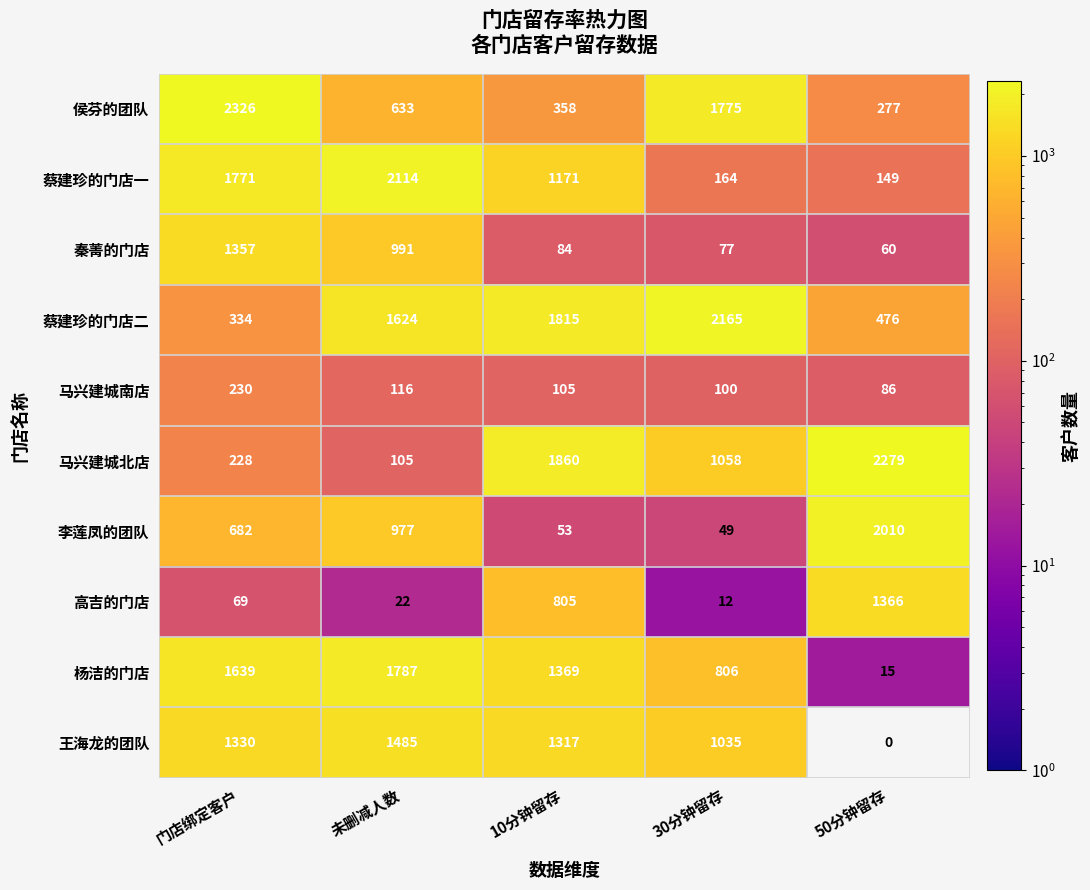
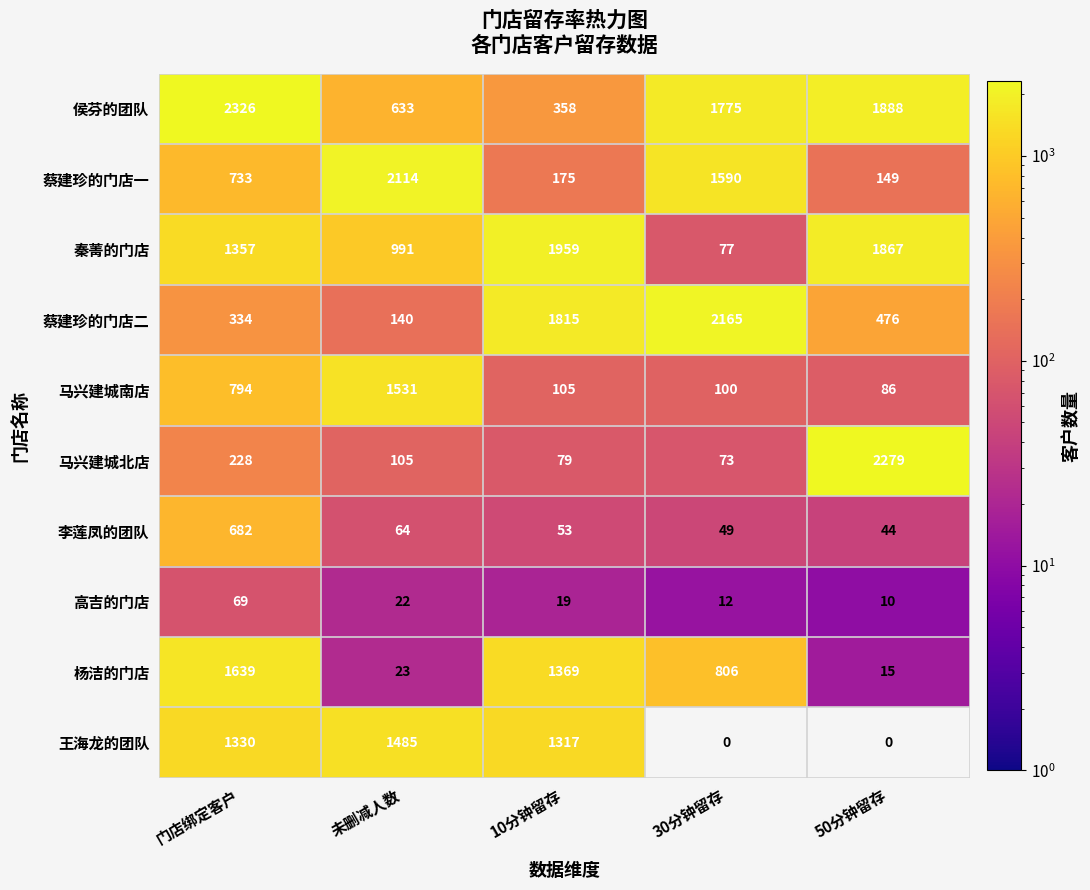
侯芬的团队, 50分钟留存: 277 -> 1888
蔡建珍的门店一, 门店绑定客户: 1771 -> 733
蔡建珍的门店一, 10分钟留存: 1171 -> 175
蔡建珍的门店一, 30分钟留存: 164 -> 1590
秦菁的门店, 10分钟留存: 84 -> 1959
秦菁的门店, 50分钟留存: 60 -> 1867
蔡建珍的门店二, 未删减人数: 1624 -> 140
马兴建城南店, 门店绑定客户: 230 -> 794
马兴建城南店, 未删减人数: 116 -> 1531
马兴建城北店, 10分钟留存: 1860 -> 79
马兴建城北店, 30分钟留存: 1058 -> 73
李莲凤的团队, 未删减人数: 977 -> 64
李莲凤的团队, 50分钟留存: 2010 -> 44
高吉的门店, 10分钟留存: 805 -> 19
高吉的门店, 50分钟留存: 1366 -> 10
杨洁的门店, 未删减人数: 1787 -> 23
王海龙的团队, 30分钟留存: 1035 -> 0
